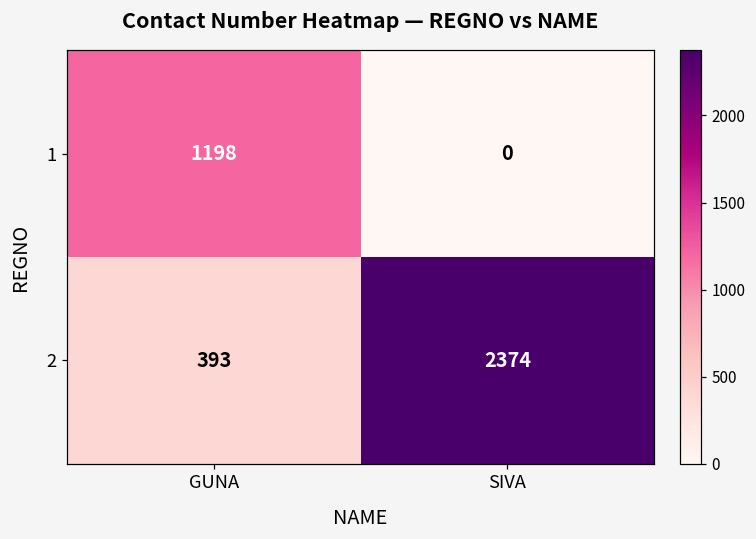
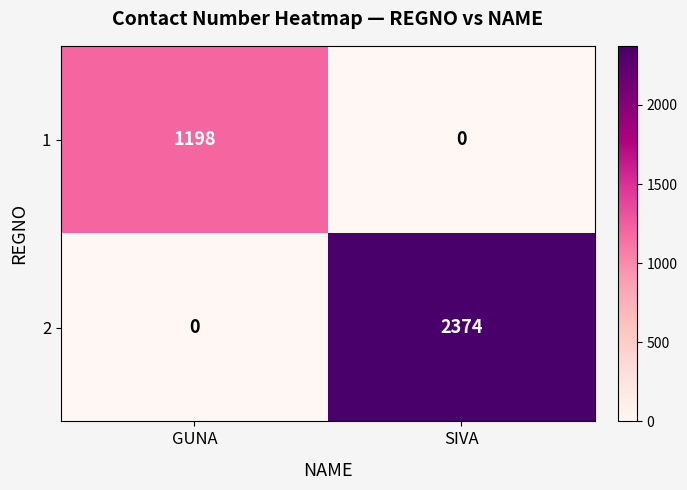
2, GUNA: 393 -> 0
